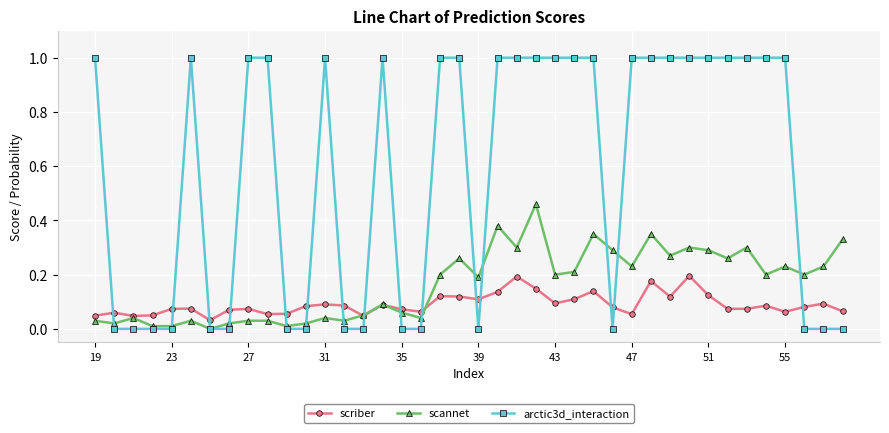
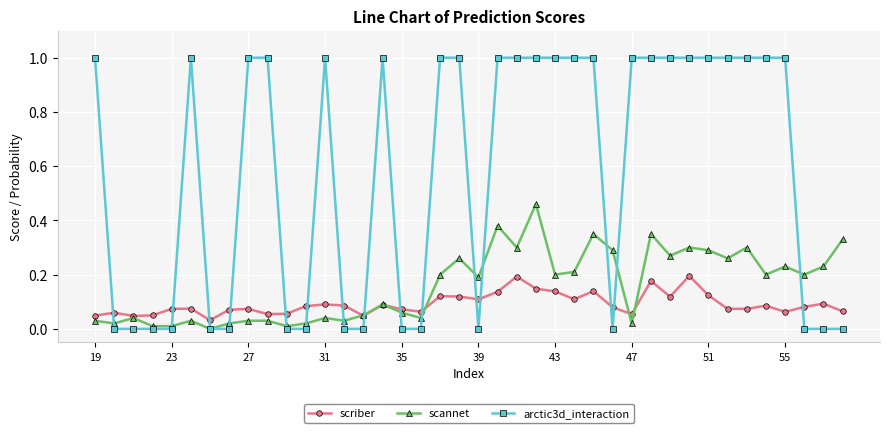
scriber, 43: 0.09 -> 0.14
scannet, 47: 0.23 -> 0.02
